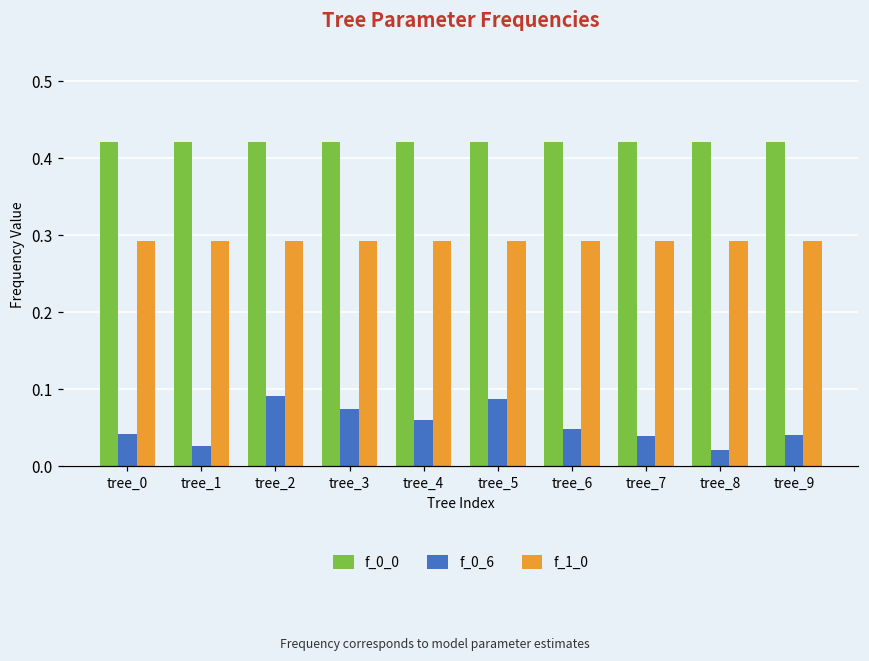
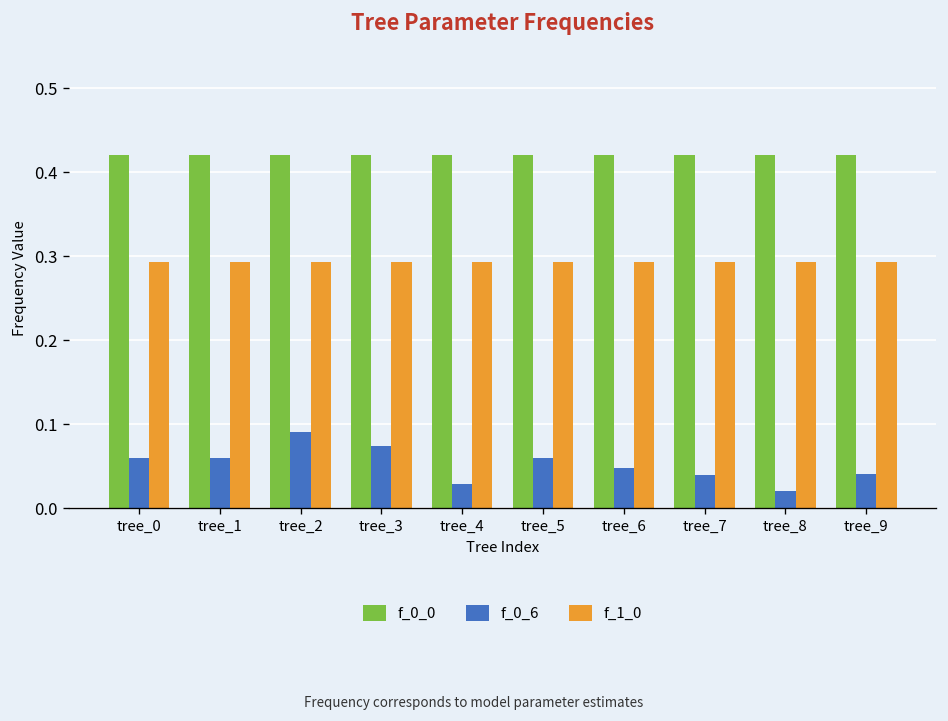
f_0_6, tree_0: 0.04 -> 0.06
f_0_6, tree_1: 0.03 -> 0.06
f_0_6, tree_4: 0.06 -> 0.03
f_0_6, tree_5: 0.09 -> 0.06
